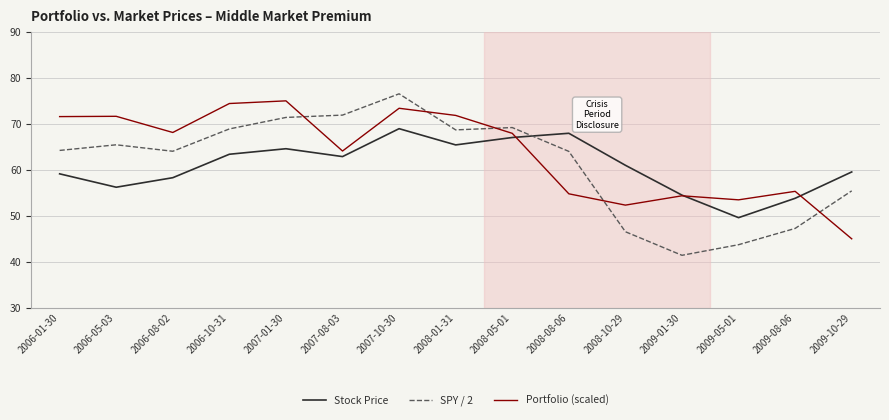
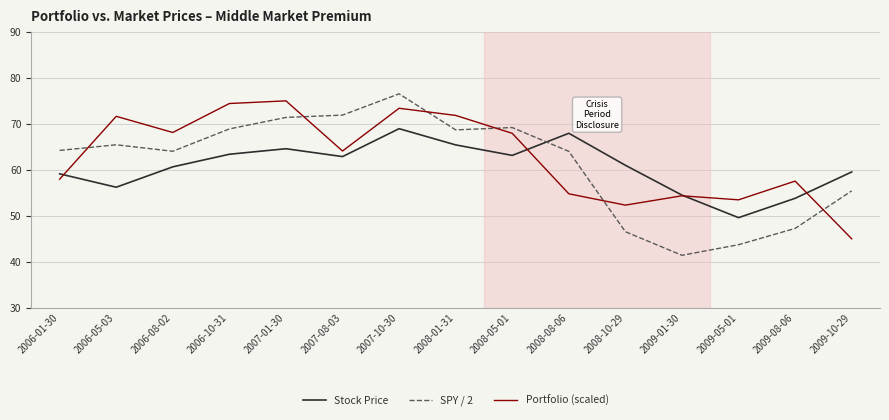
Portfolio (scaled), 2006-01-30: 72 -> 58
Stock Price, 2006-08-02: 58 -> 61
Stock Price, 2008-05-01: 67 -> 63
Portfolio (scaled), 2009-08-06: 55 -> 58
